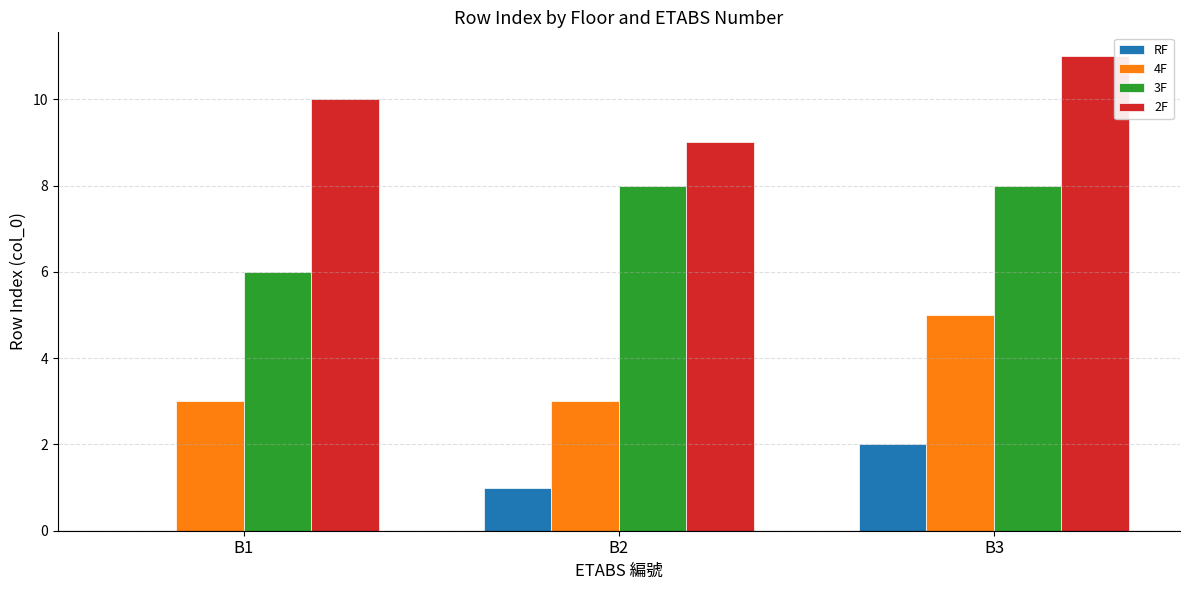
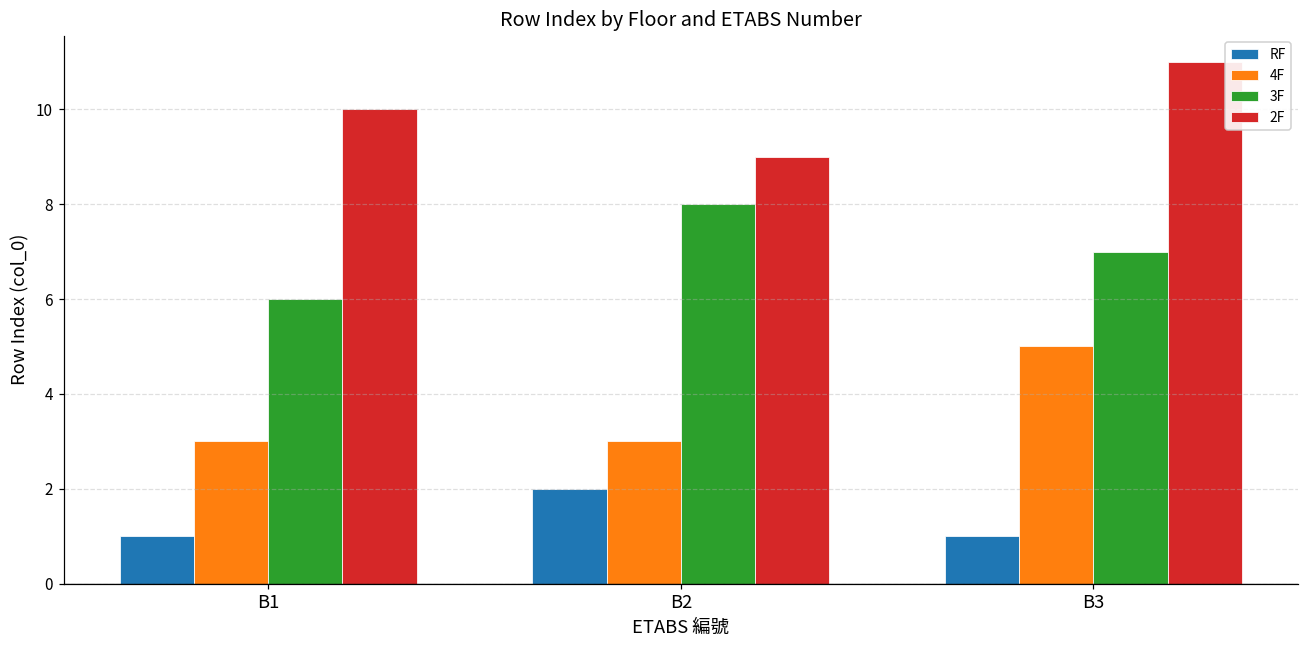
RF, B1: 0 -> 1
RF, B2: 1 -> 2
RF, B3: 2 -> 1
3F, B3: 8 -> 7
